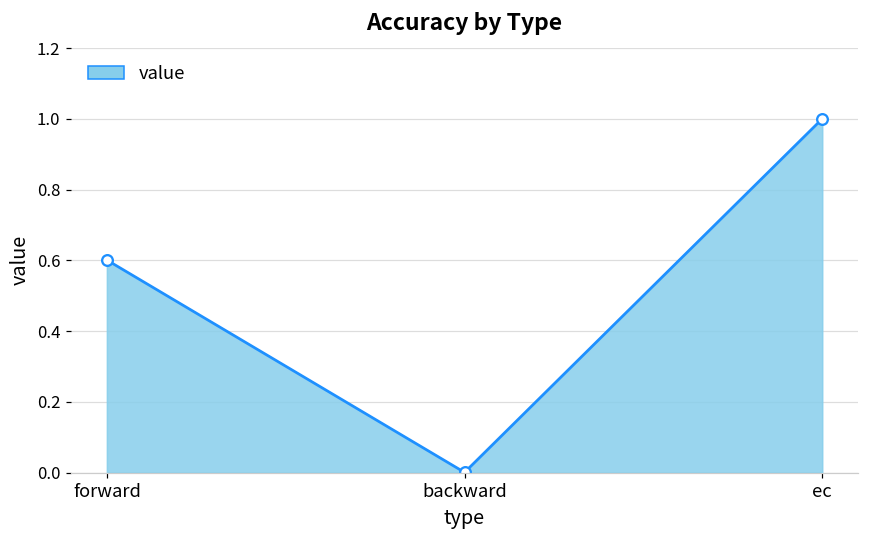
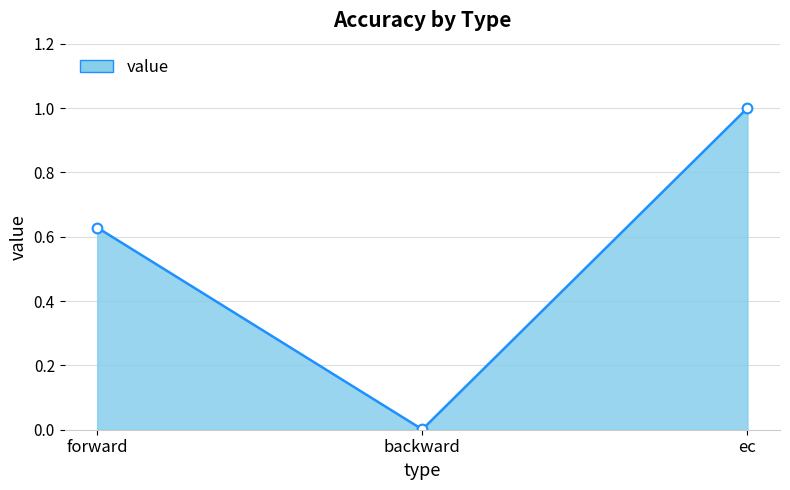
forward: 0.60 -> 0.63
